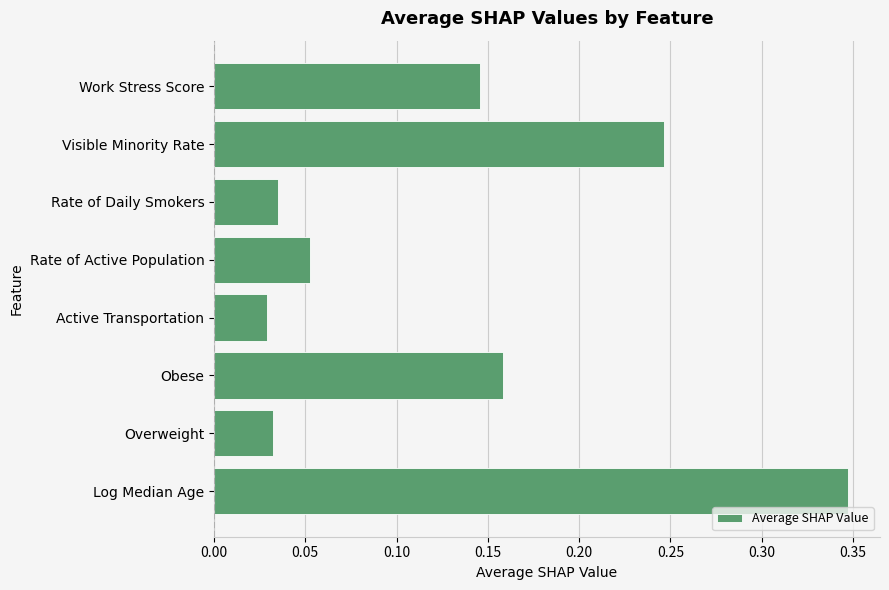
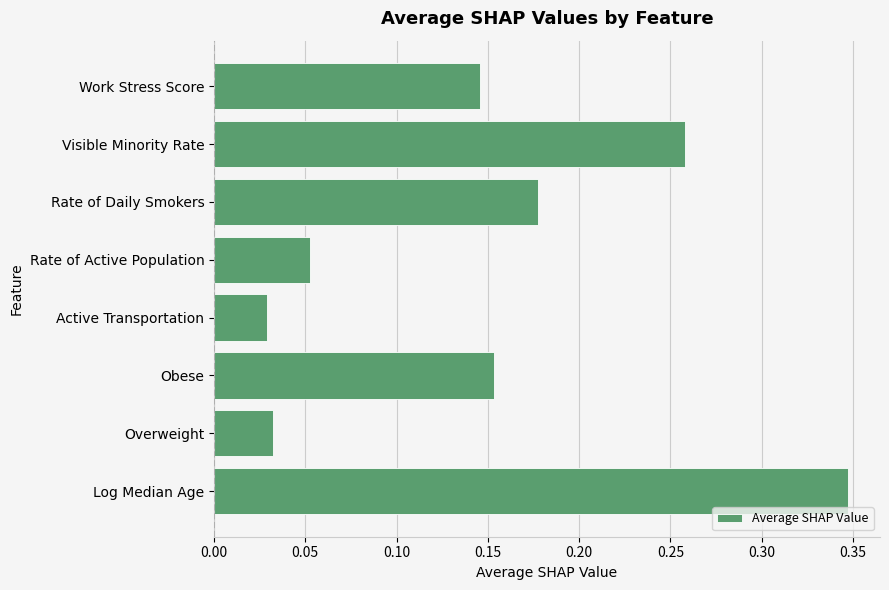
Visible Minority Rate: 0.247 -> 0.258
Rate of Daily Smokers: 0.035 -> 0.178
Obese: 0.158 -> 0.153
